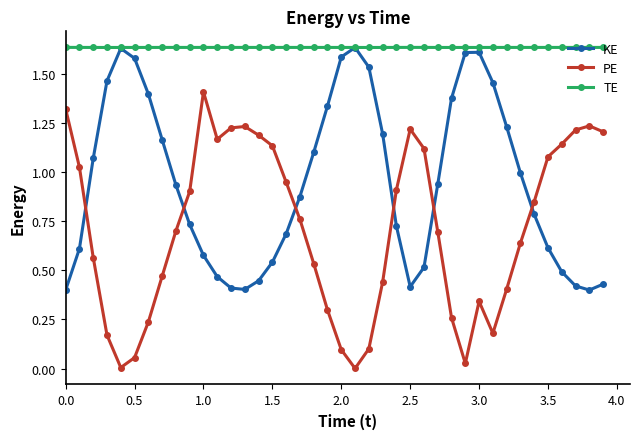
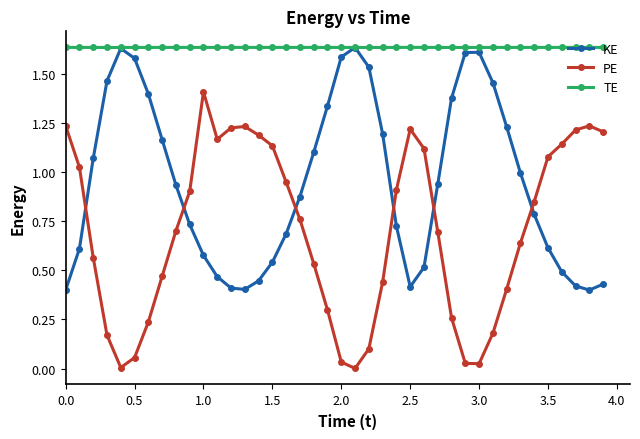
PE, 0.0: 1.32 -> 1.24
PE, 2.0: 0.10 -> 0.03
PE, 3.0: 0.34 -> 0.02
